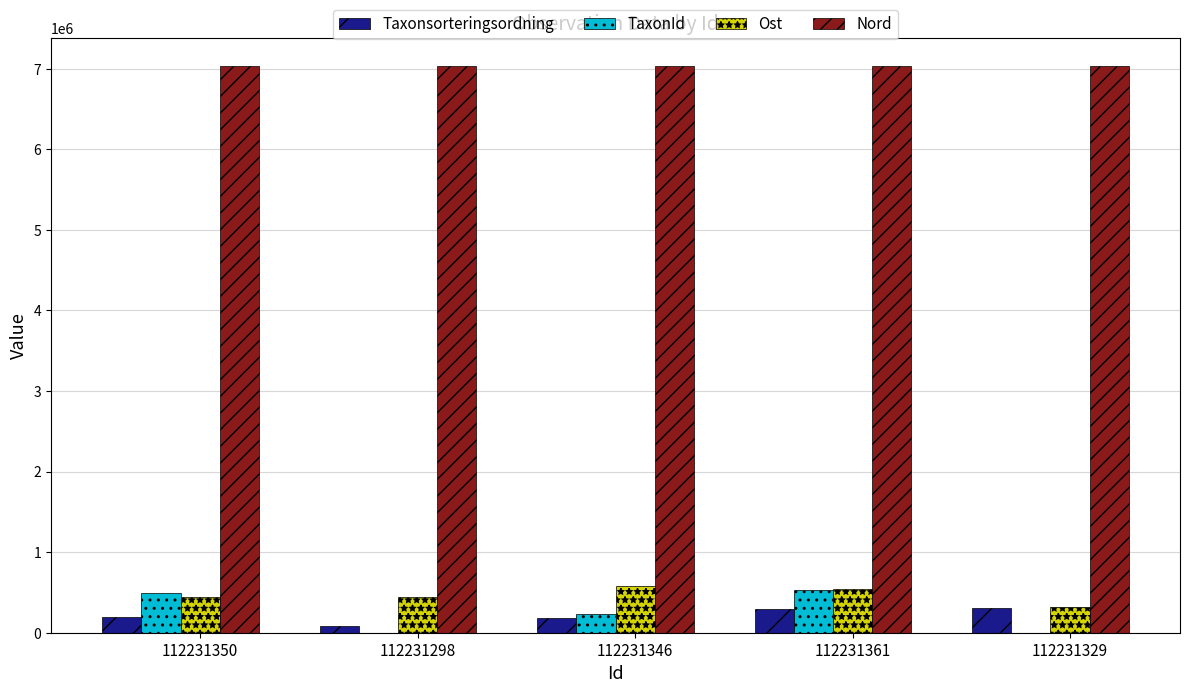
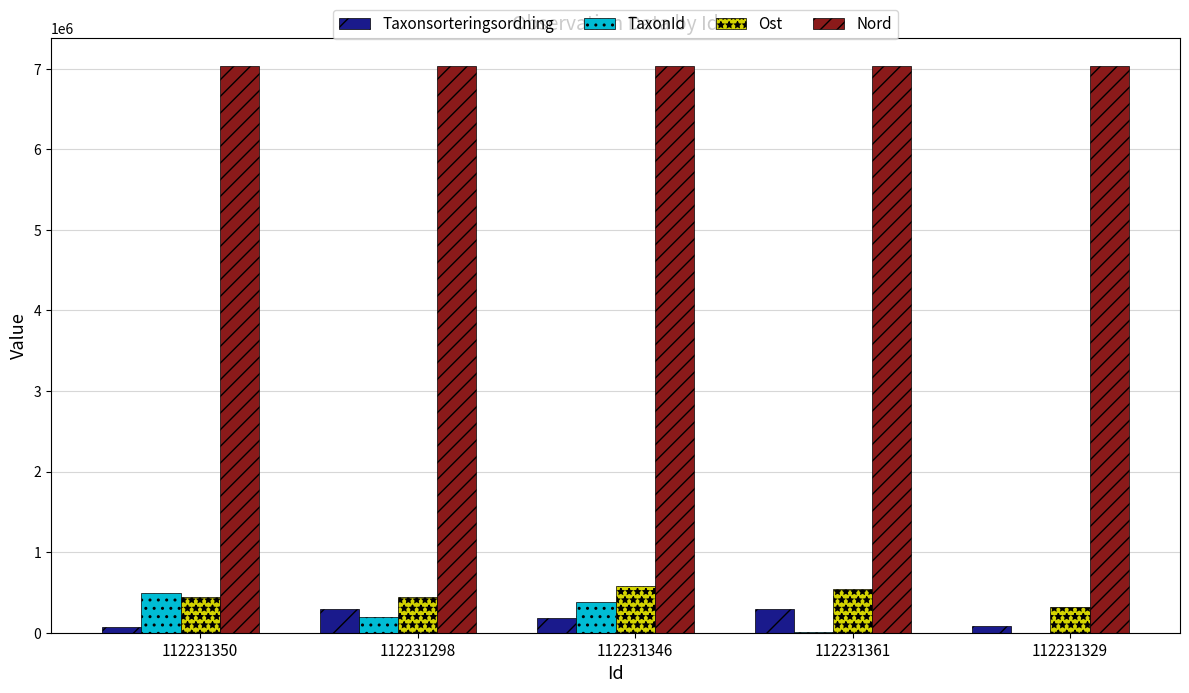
Taxonsorteringsordning, 112231350: 200000 -> 100000
Taxonsorteringsordning, 112231298: 100000 -> 300000
TaxonId, 112231298: 0 -> 200000
TaxonId, 112231346: 200000 -> 400000
TaxonId, 112231361: 500000 -> 0
Taxonsorteringsordning, 112231329: 300000 -> 100000
